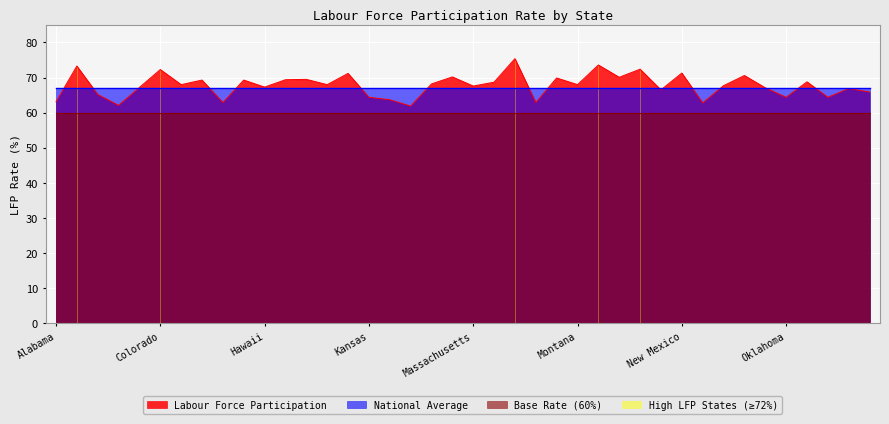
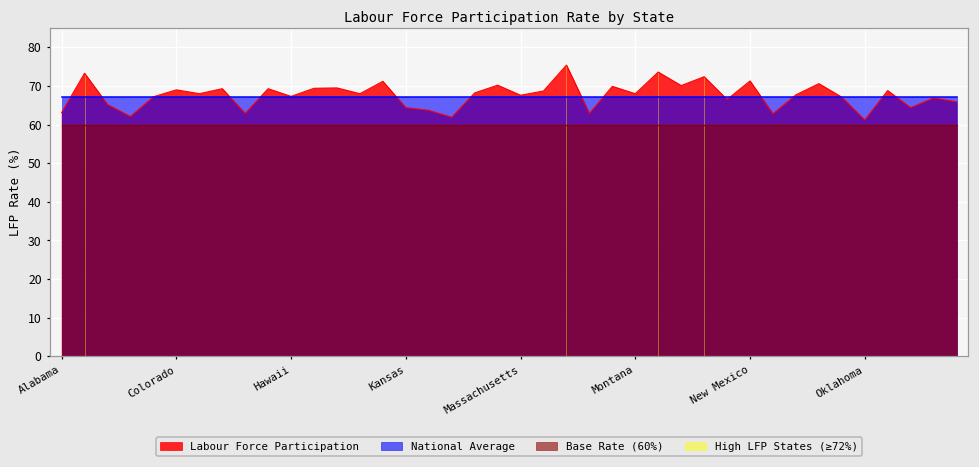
Labour Force Participation, Colorado: 72 -> 69
Labour Force Participation, Oklahoma: 64 -> 61
